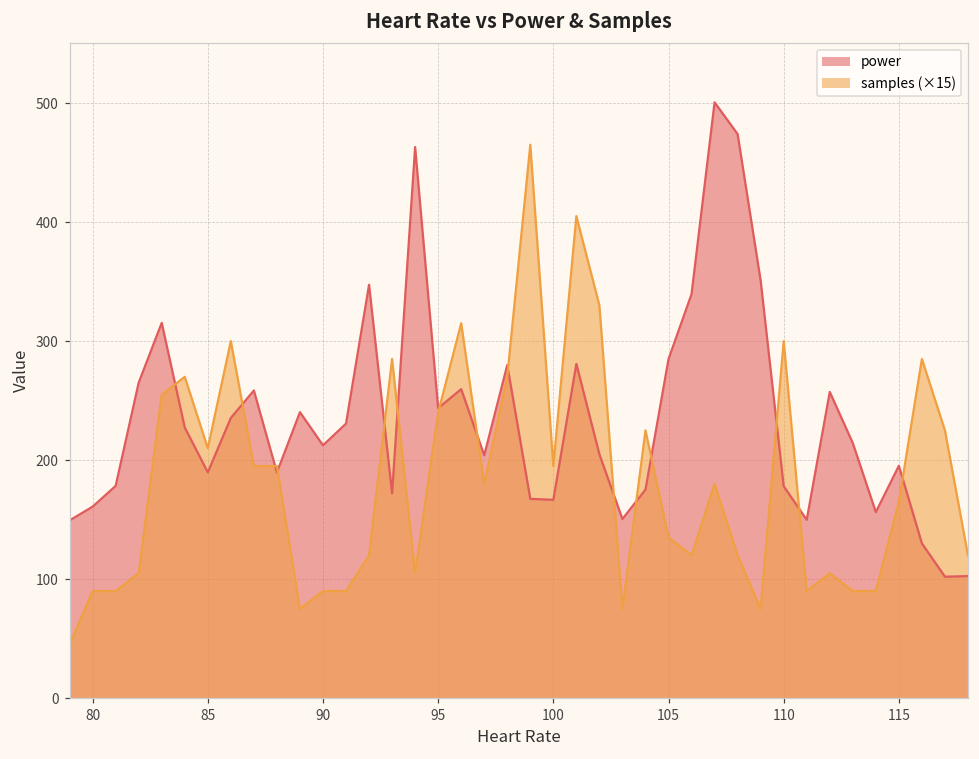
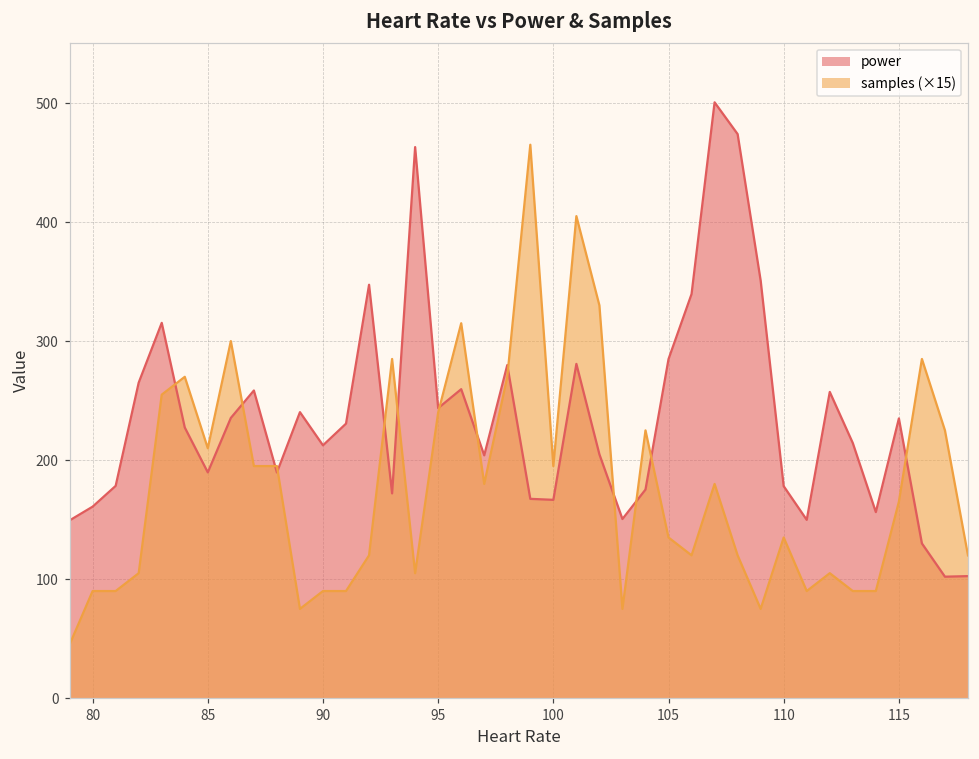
samples (×15), 110: 300 -> 135
power, 115: 195 -> 235
